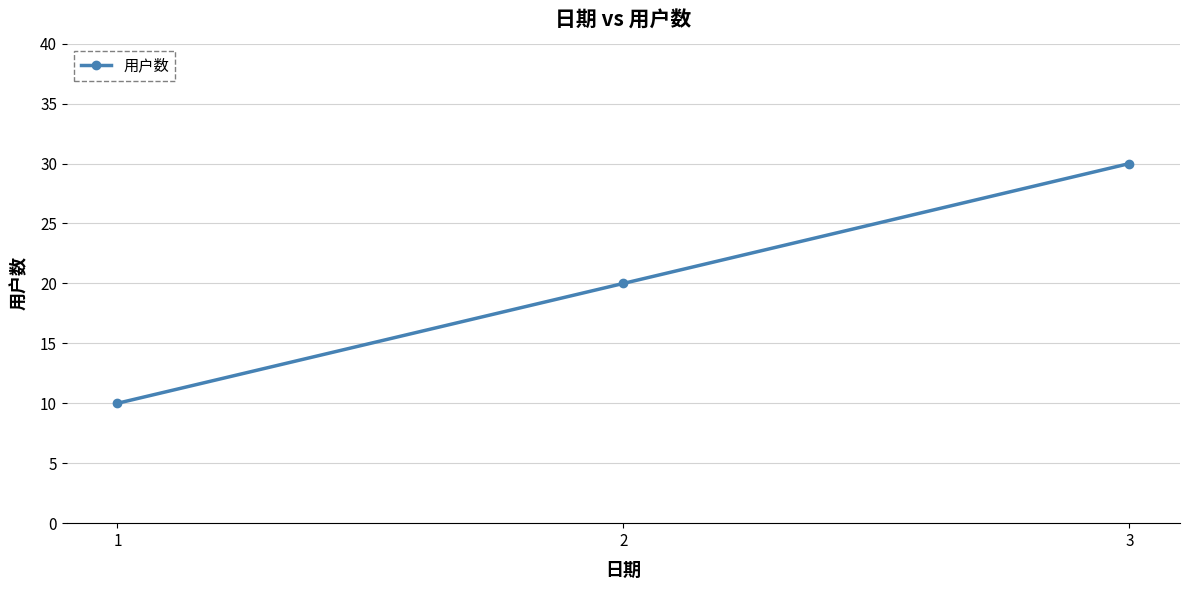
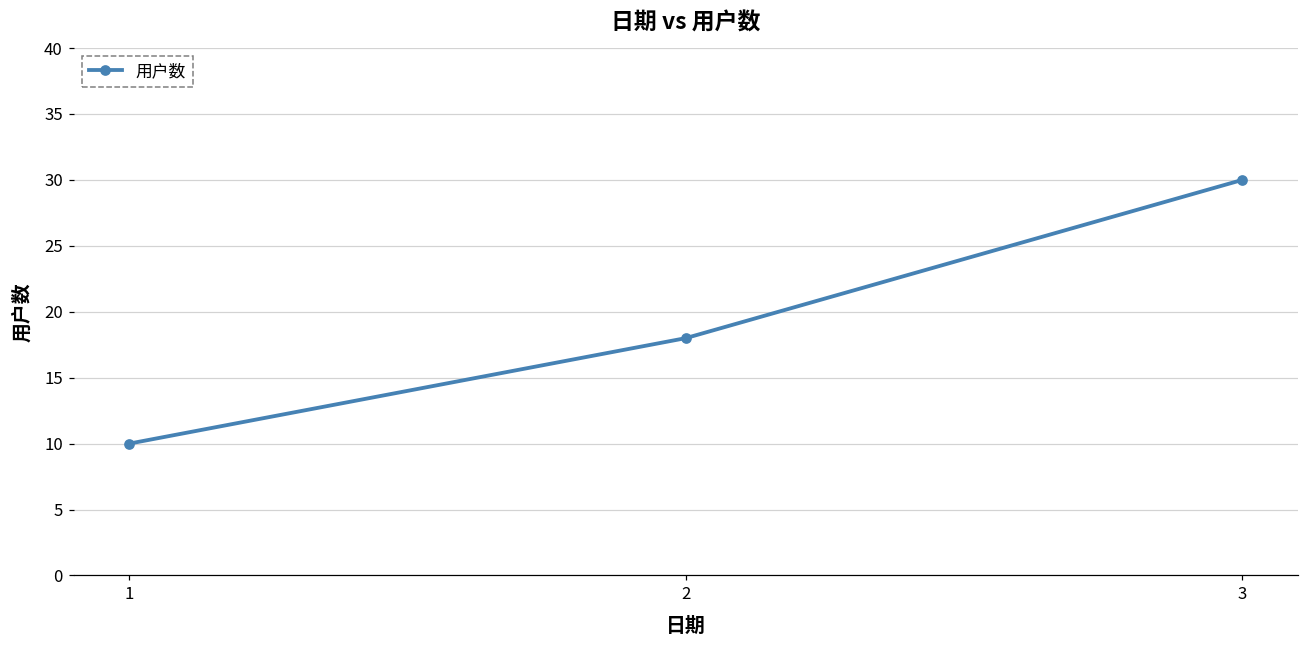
2: 20 -> 18
